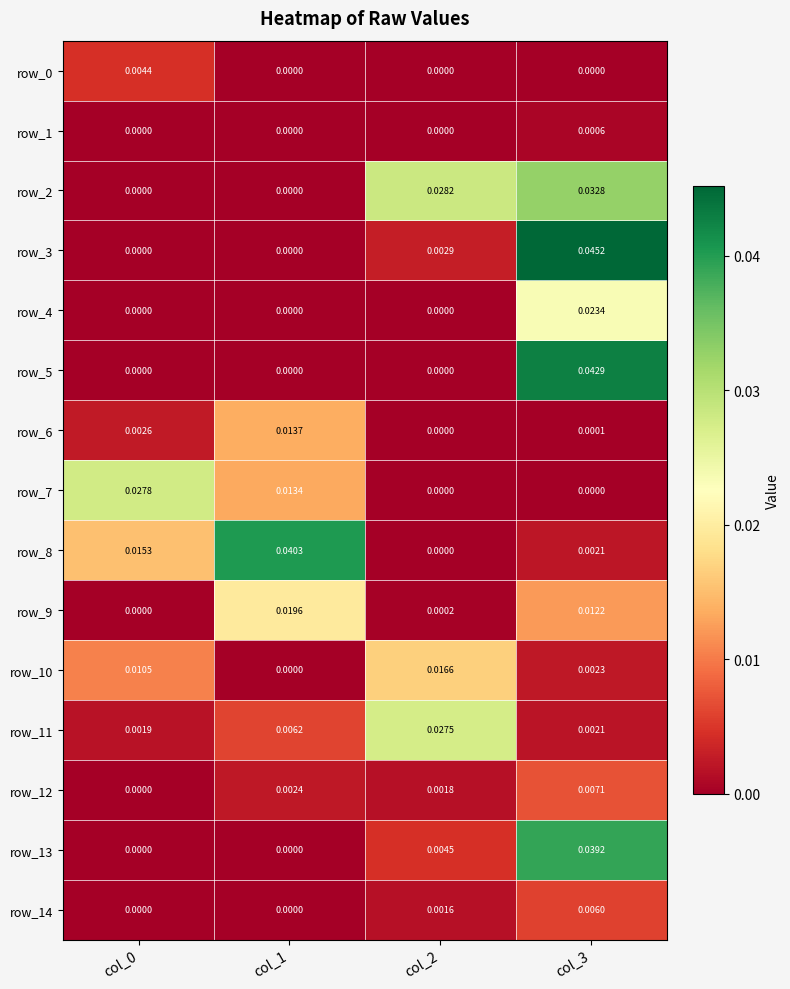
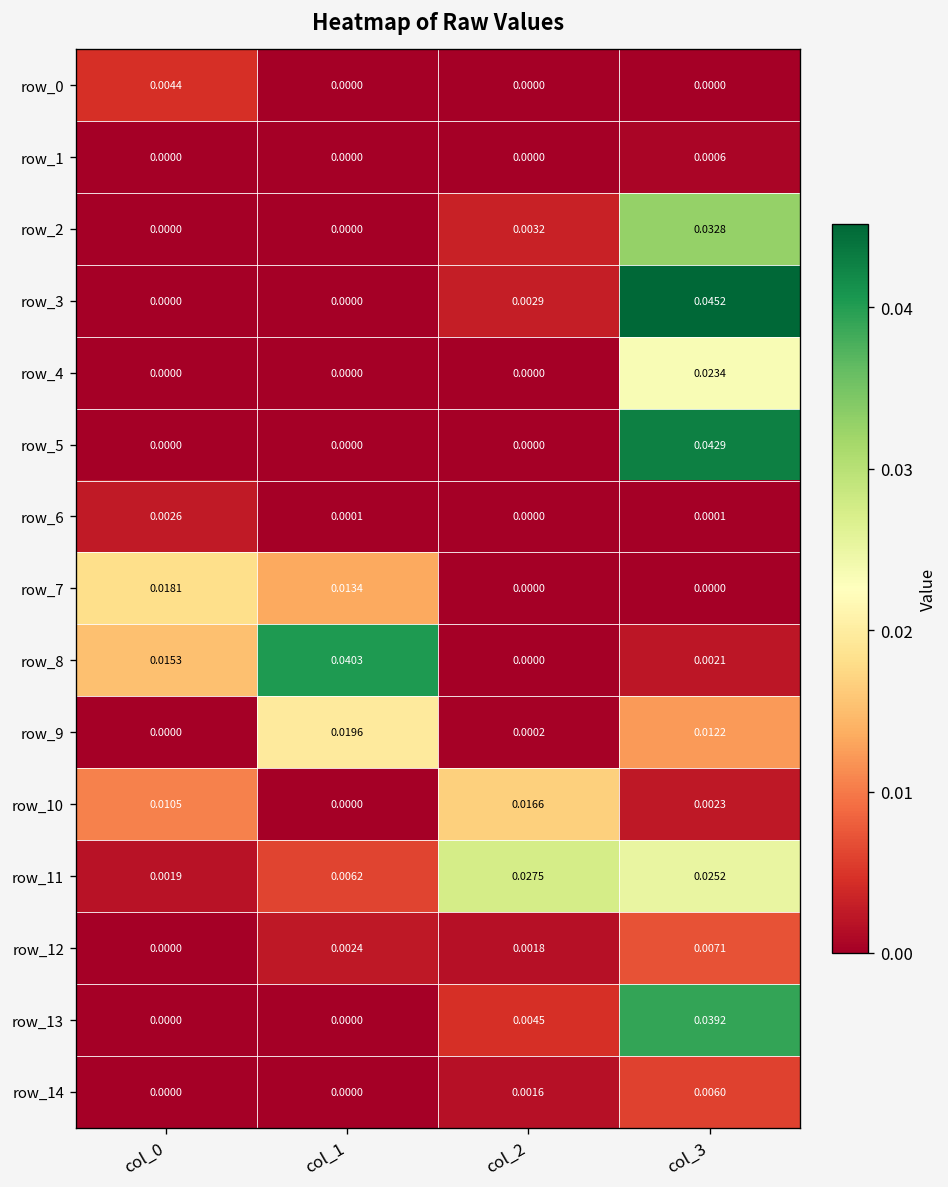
row_2, col_2: 0.0282 -> 0.0032
row_6, col_1: 0.0137 -> 0.0001
row_7, col_0: 0.0278 -> 0.0181
row_11, col_3: 0.0021 -> 0.0252
